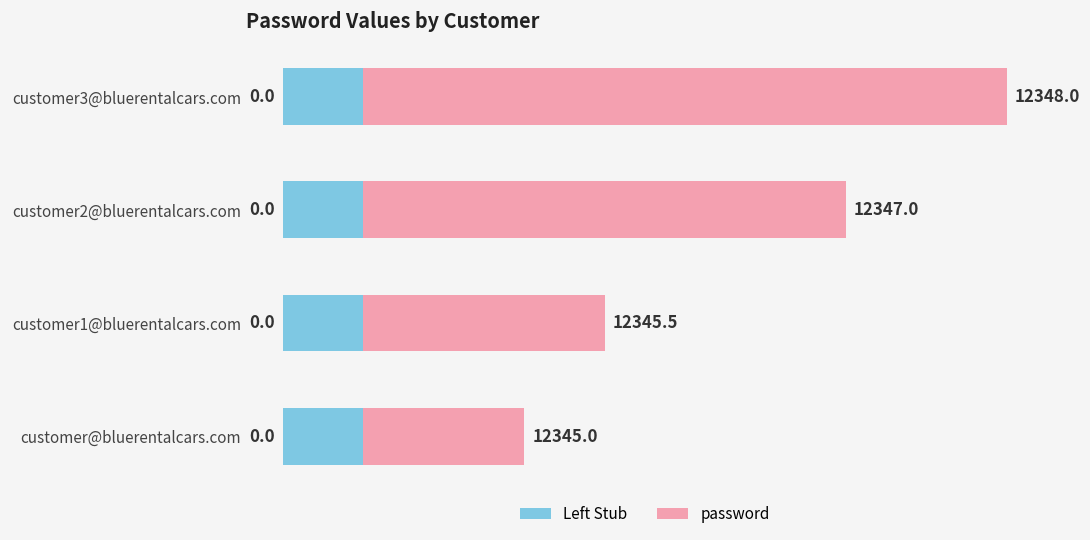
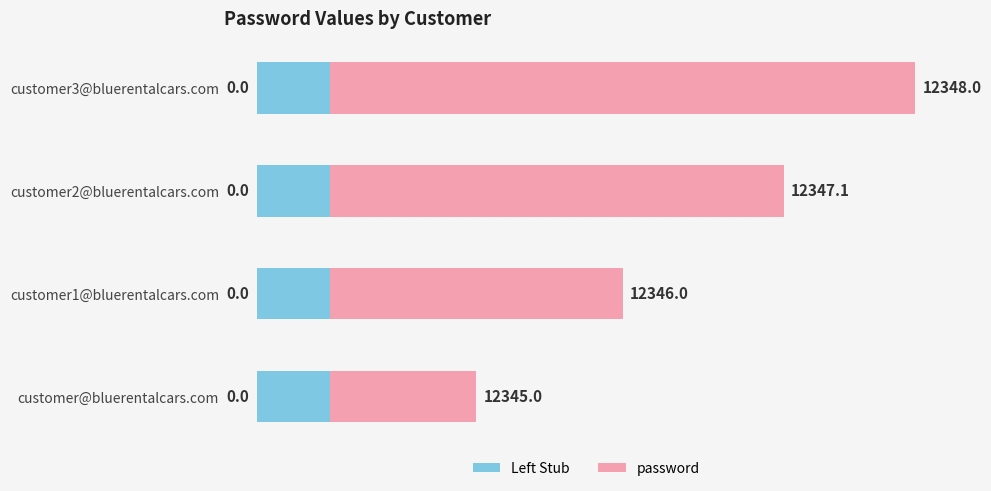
password, customer2@bluerentalcars.com: 12347.0 -> 12347.1
password, customer1@bluerentalcars.com: 12345.5 -> 12346.0
